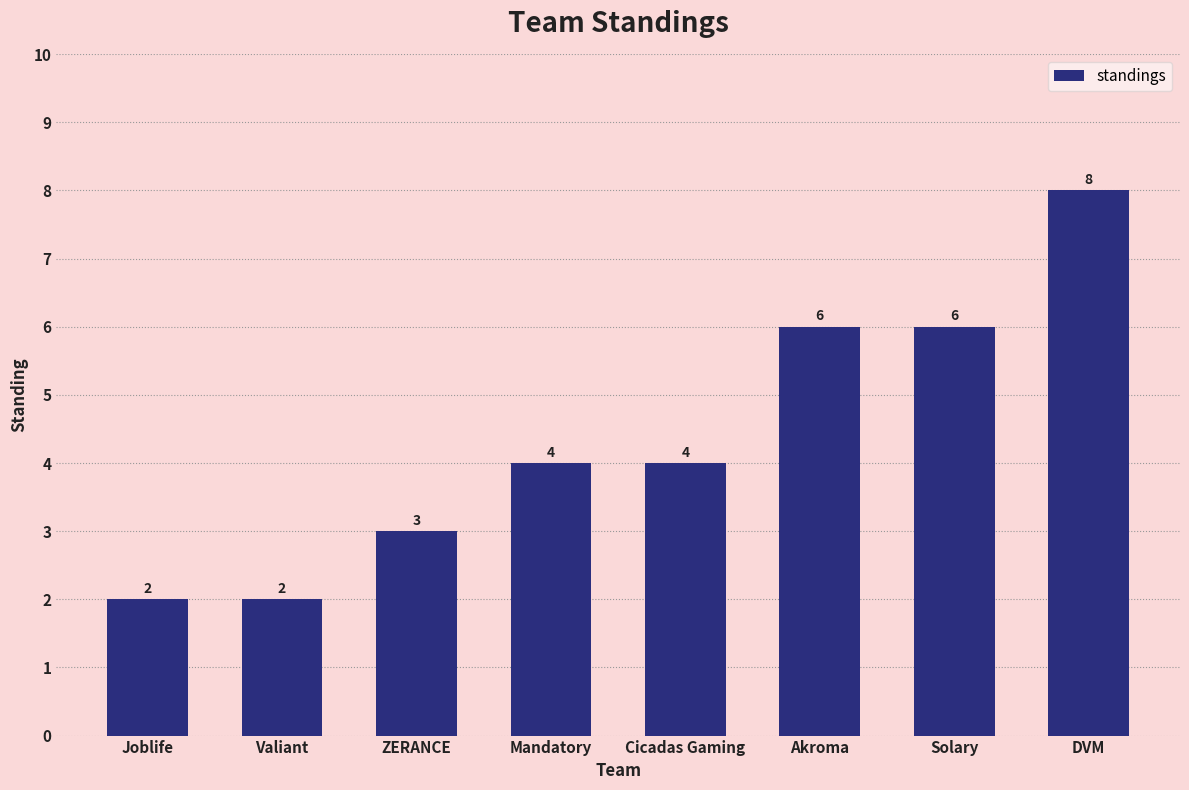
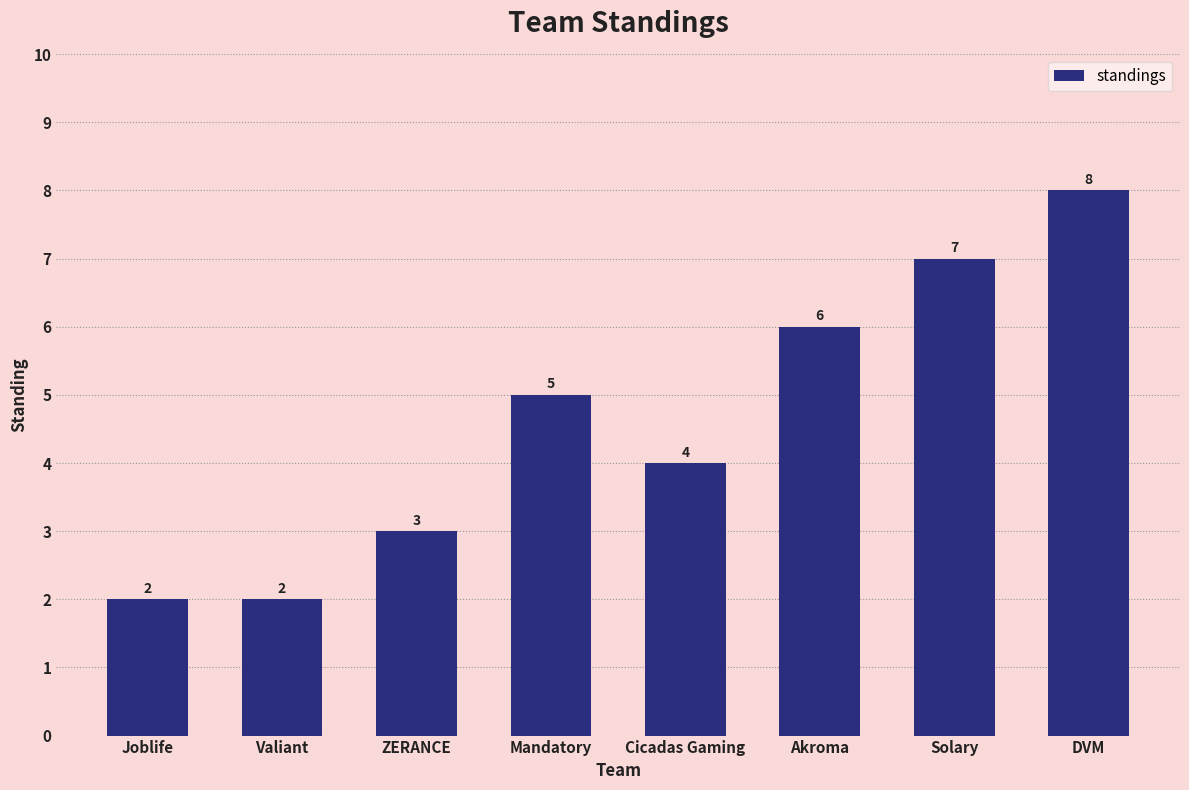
Mandatory: 4 -> 5
Solary: 6 -> 7
